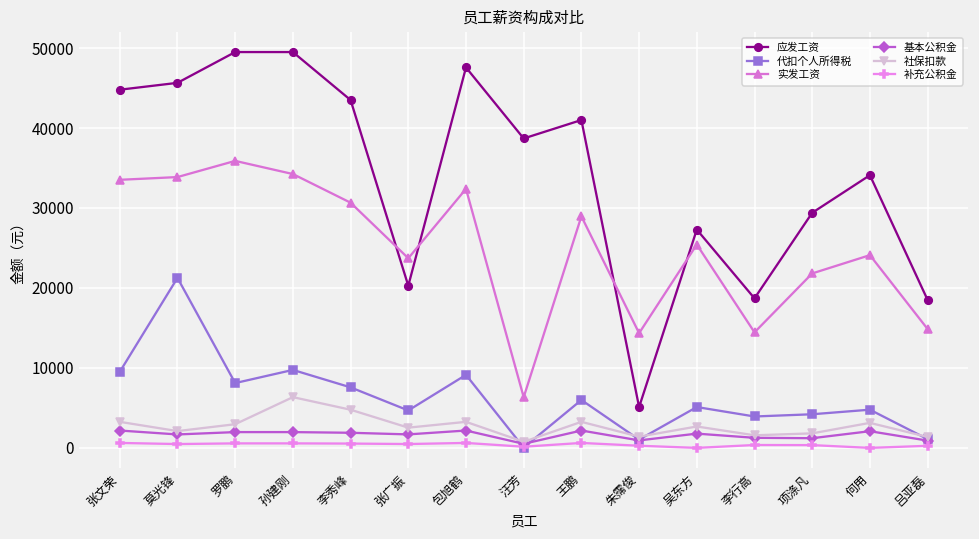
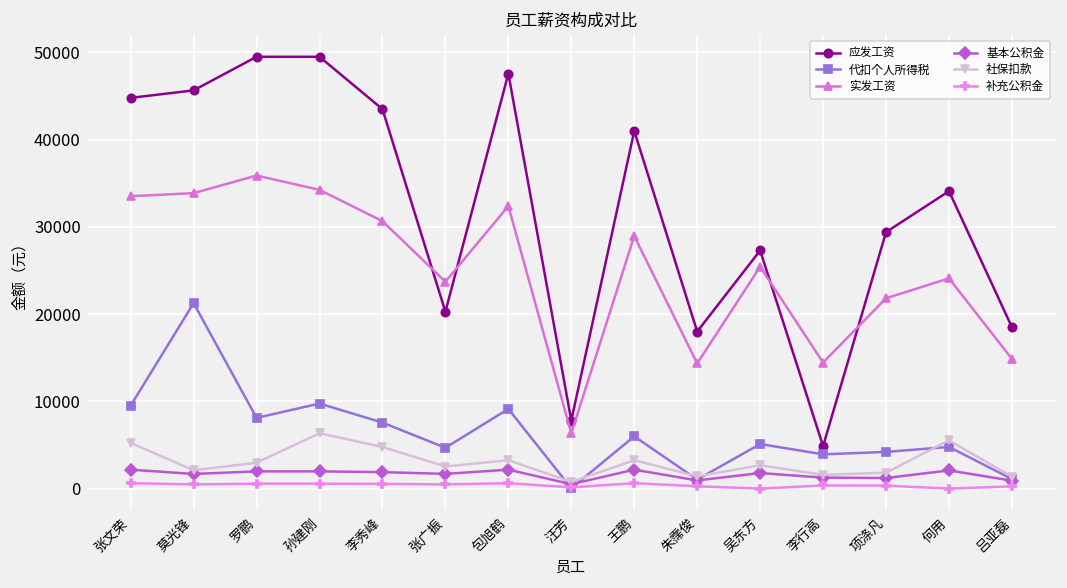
社保扣款, 张文荣: 3000 -> 5000
应发工资, 汪芳: 39000 -> 8000
应发工资, 朱霈俊: 5000 -> 18000
应发工资, 李行高: 19000 -> 5000
社保扣款, 何用: 3000 -> 6000
